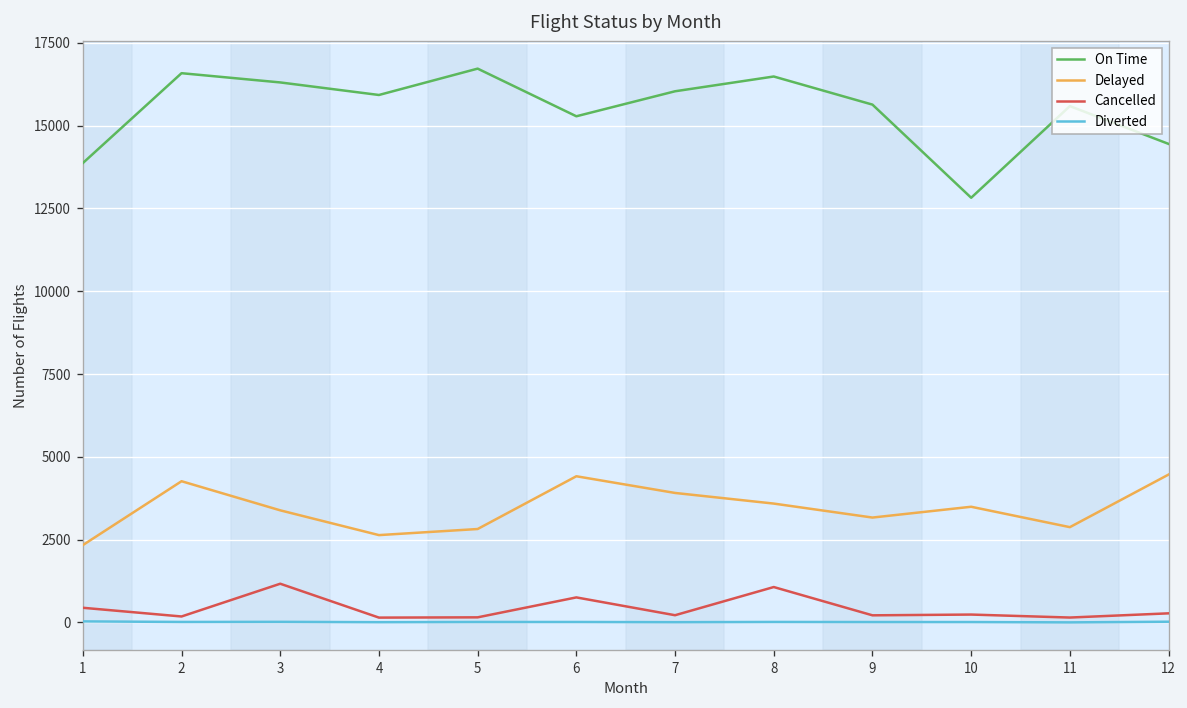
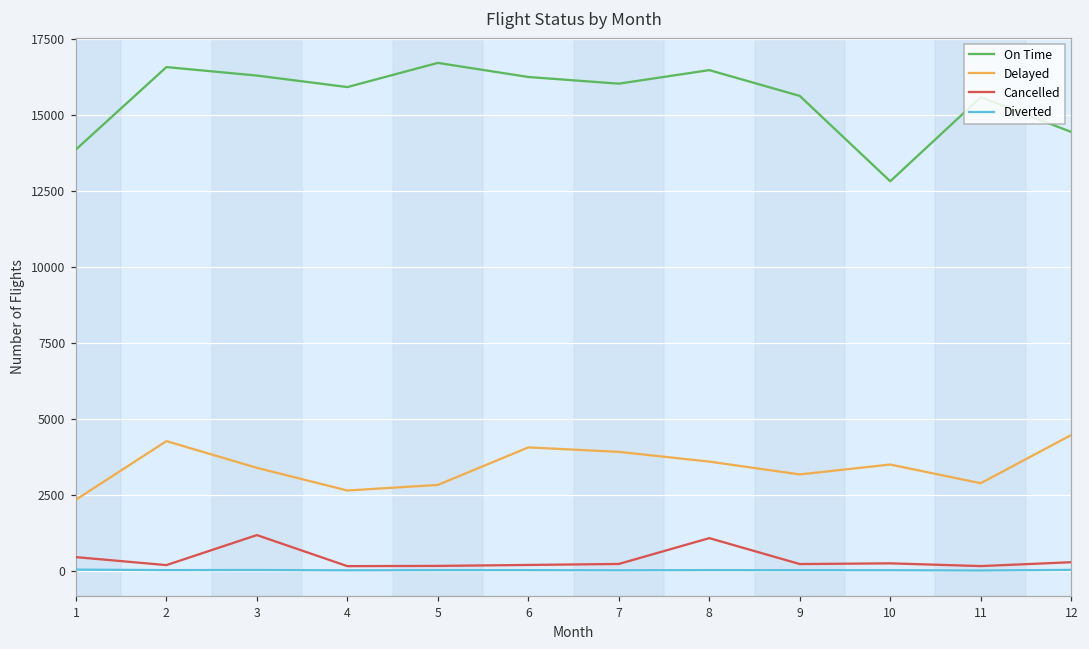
On Time, 6: 15300 -> 16300
Delayed, 6: 4400 -> 4100
Cancelled, 6: 800 -> 200
